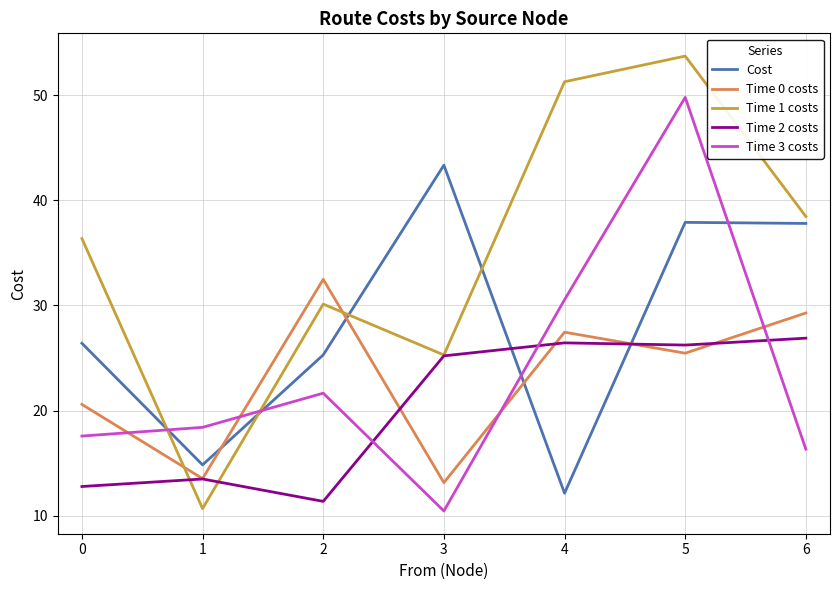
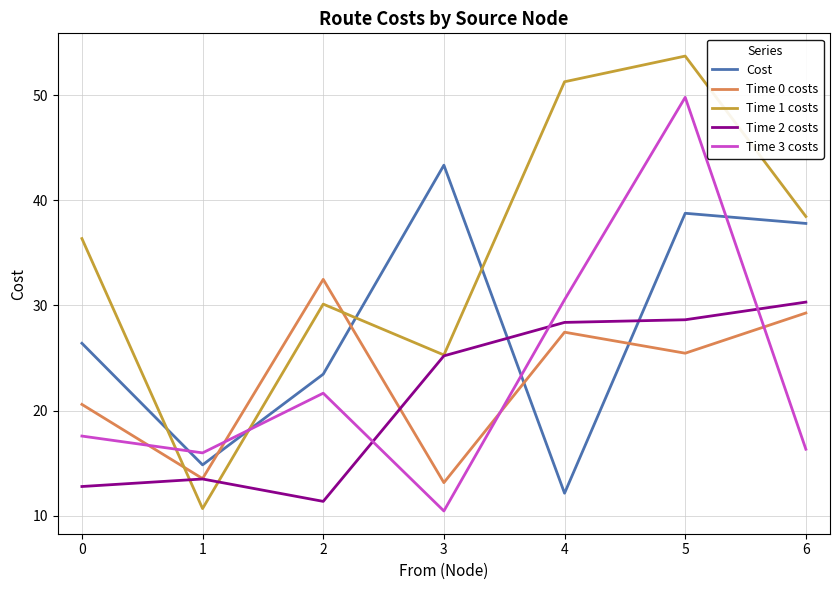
Time 3 costs, 1: 18.4 -> 16.0
Cost, 2: 25.3 -> 23.5
Time 2 costs, 4: 26.4 -> 28.4
Cost, 5: 37.9 -> 38.8
Time 2 costs, 5: 26.2 -> 28.6
Time 2 costs, 6: 26.9 -> 30.3
